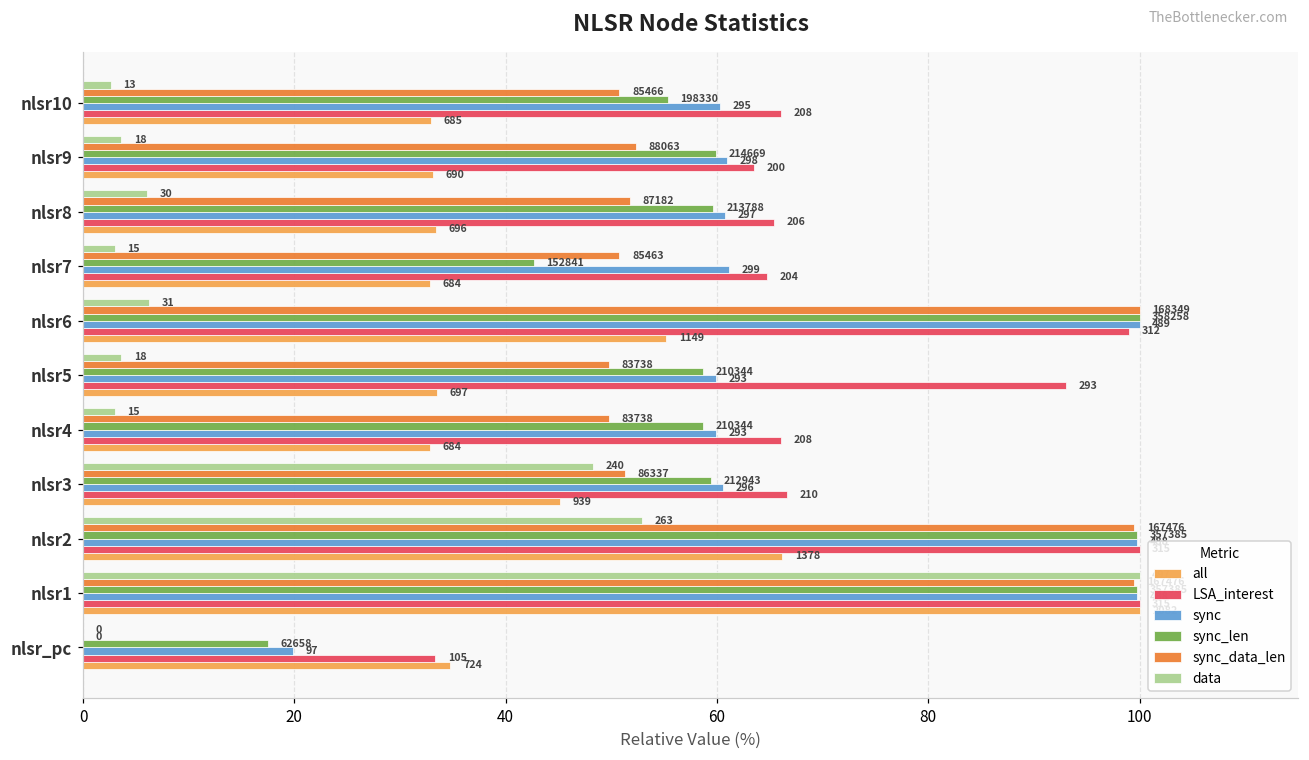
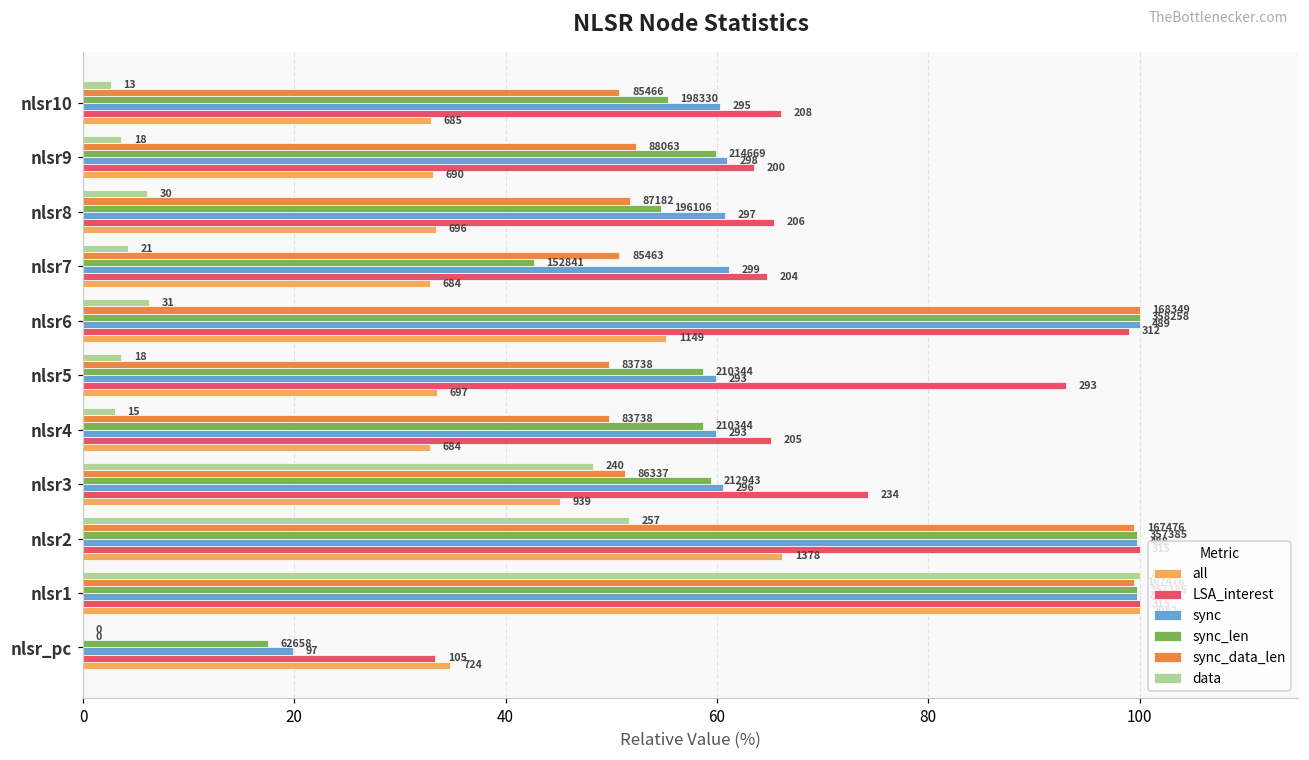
sync_len, nlsr8: 213788 -> 196106
data, nlsr7: 15 -> 21
LSA_interest, nlsr4: 208 -> 205
LSA_interest, nlsr3: 210 -> 234
data, nlsr2: 263 -> 257
